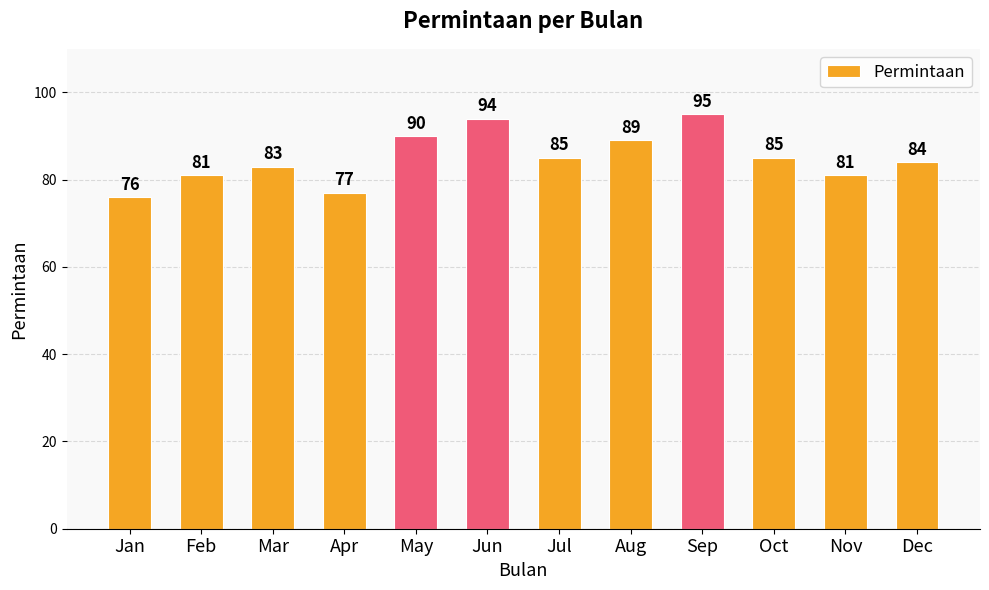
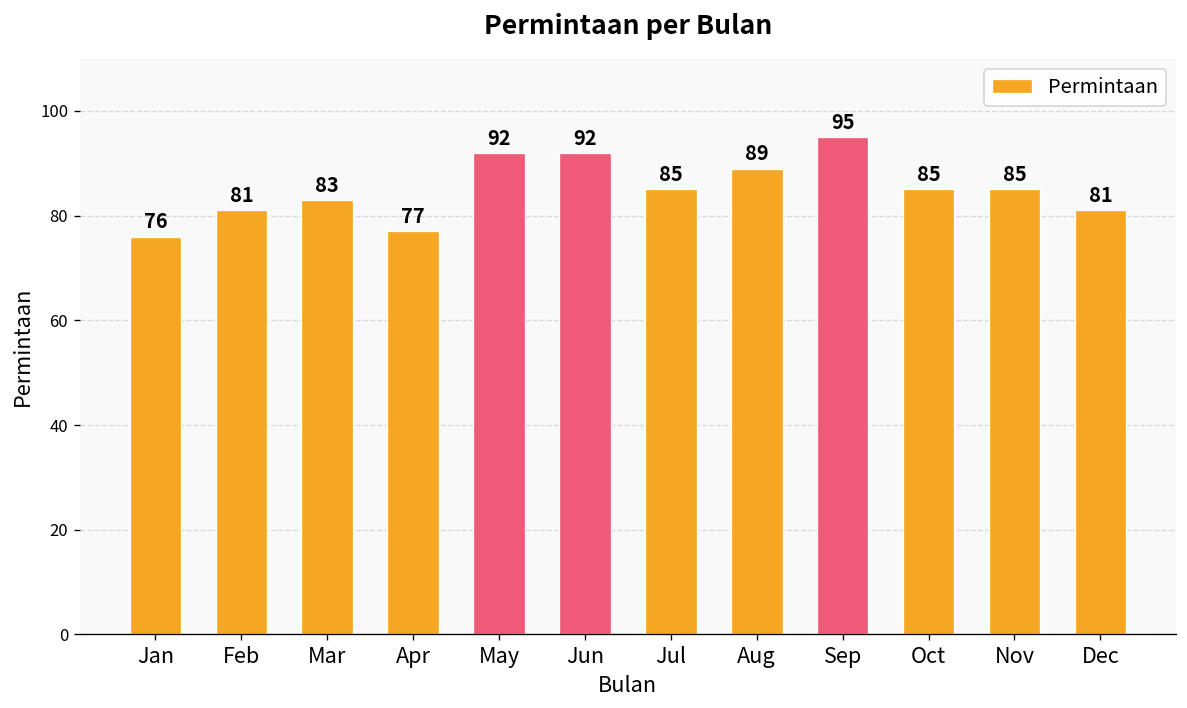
May: 90 -> 92
Jun: 94 -> 92
Nov: 81 -> 85
Dec: 84 -> 81
